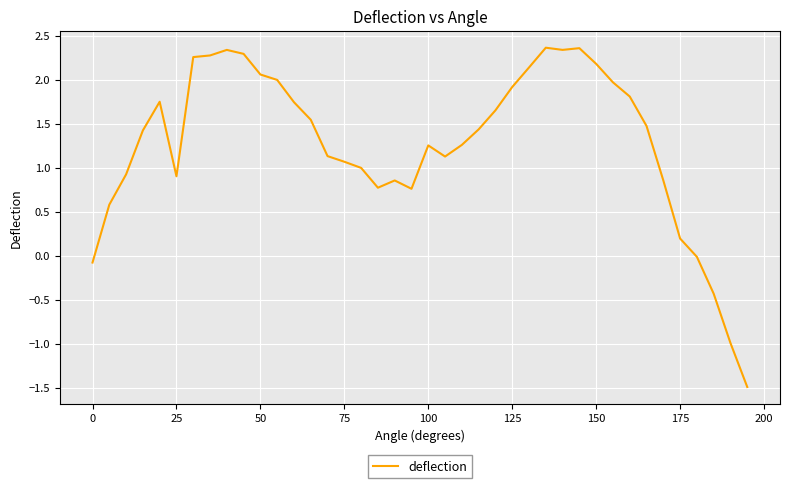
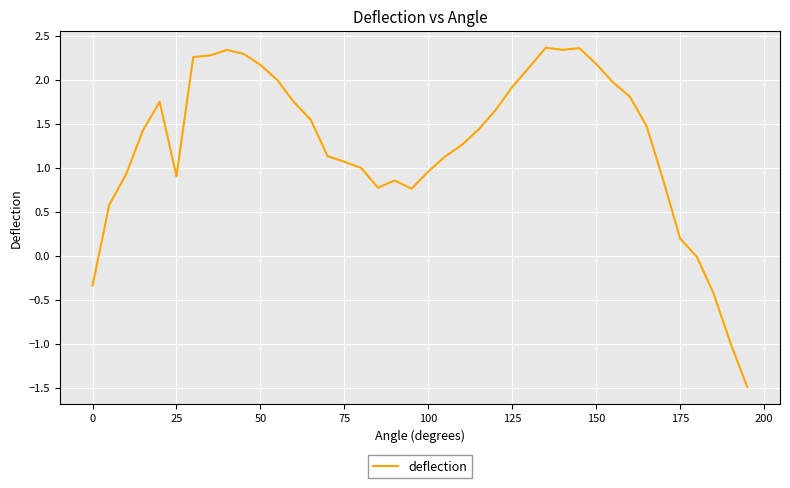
0: -0.1 -> -0.3
50: 2.1 -> 2.2
100: 1.3 -> 1.0
